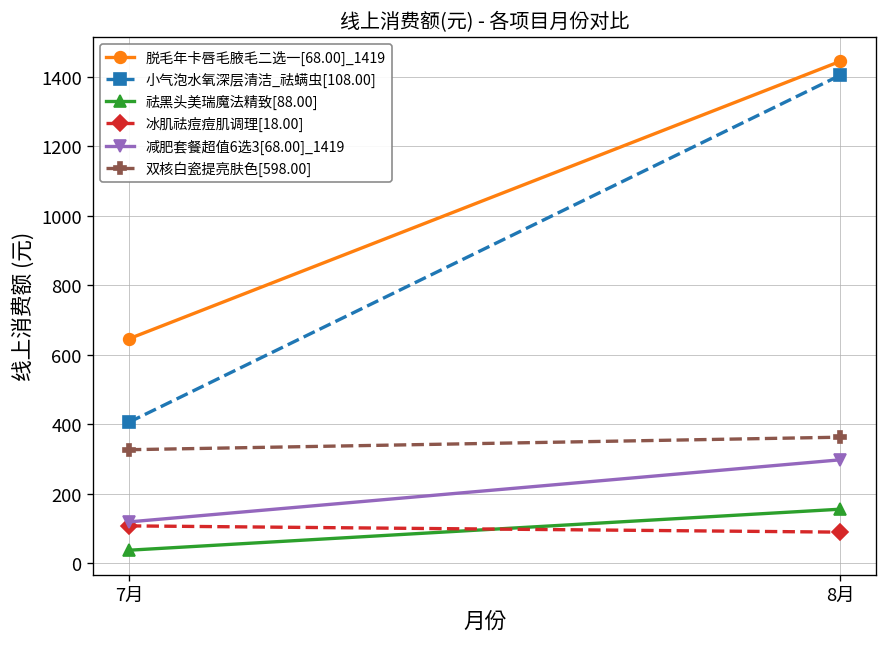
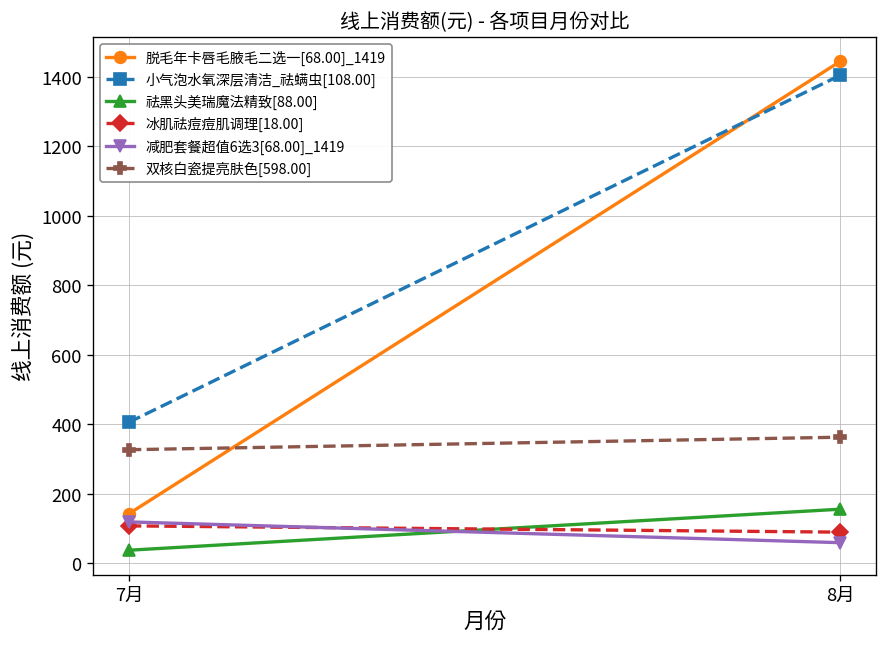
脱毛年卡唇毛腋毛二选一[68.00]_1419, 7月: 650 -> 140
减肥套餐超值6选3[68.00]_1419, 8月: 300 -> 60
